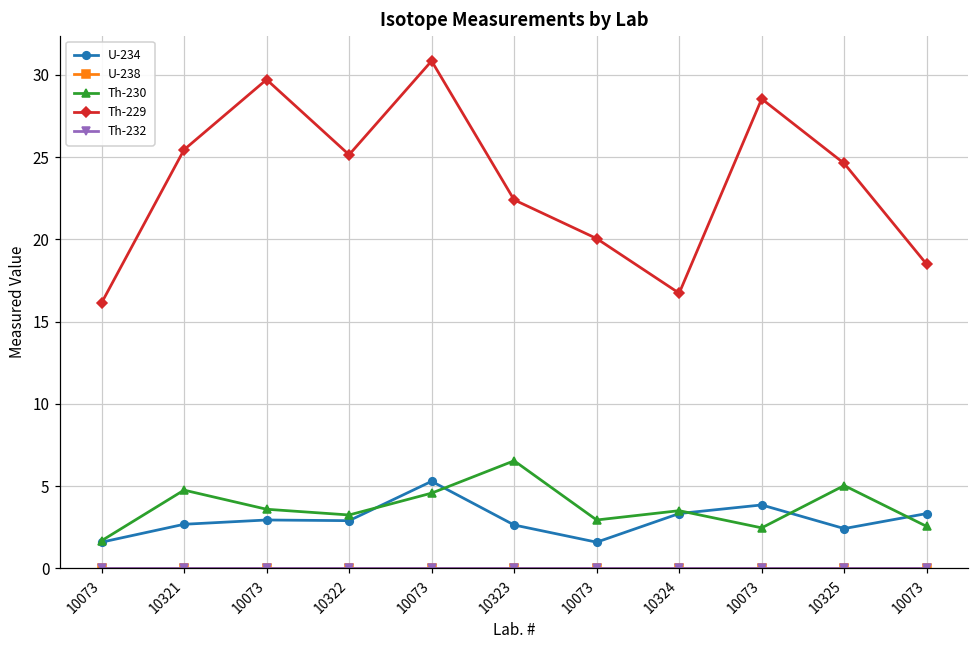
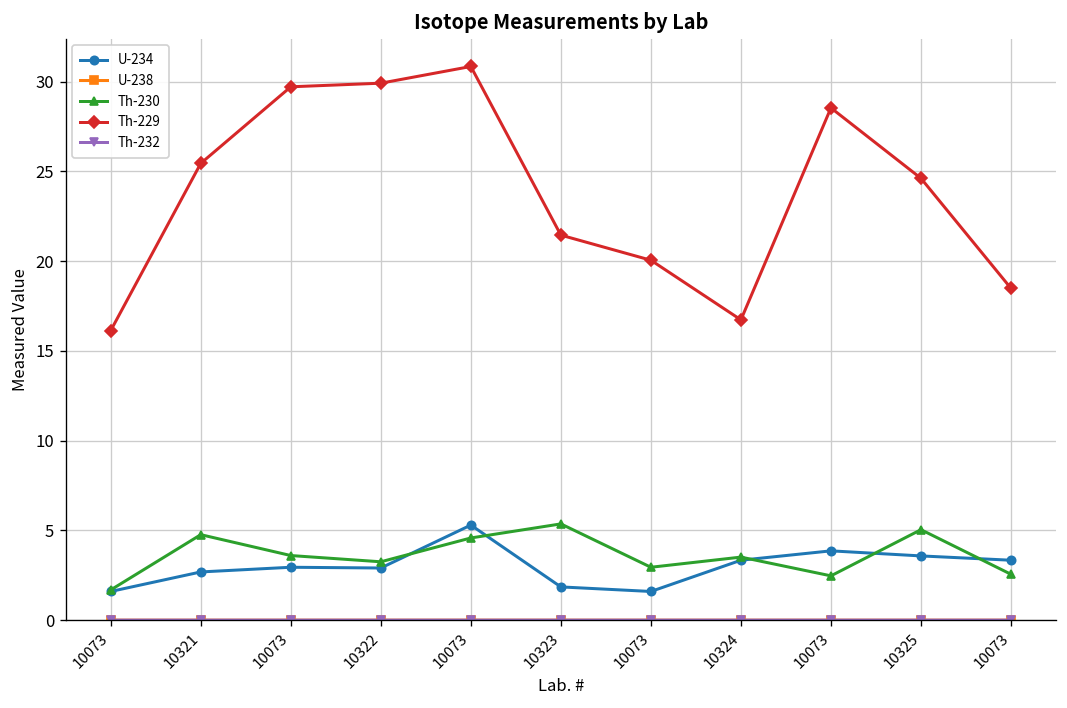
Th-229, 10322: 25.1 -> 29.9
U-234, 10323: 2.6 -> 1.9
Th-230, 10323: 6.5 -> 5.4
Th-229, 10323: 22.4 -> 21.4
U-234, 10325: 2.4 -> 3.6
